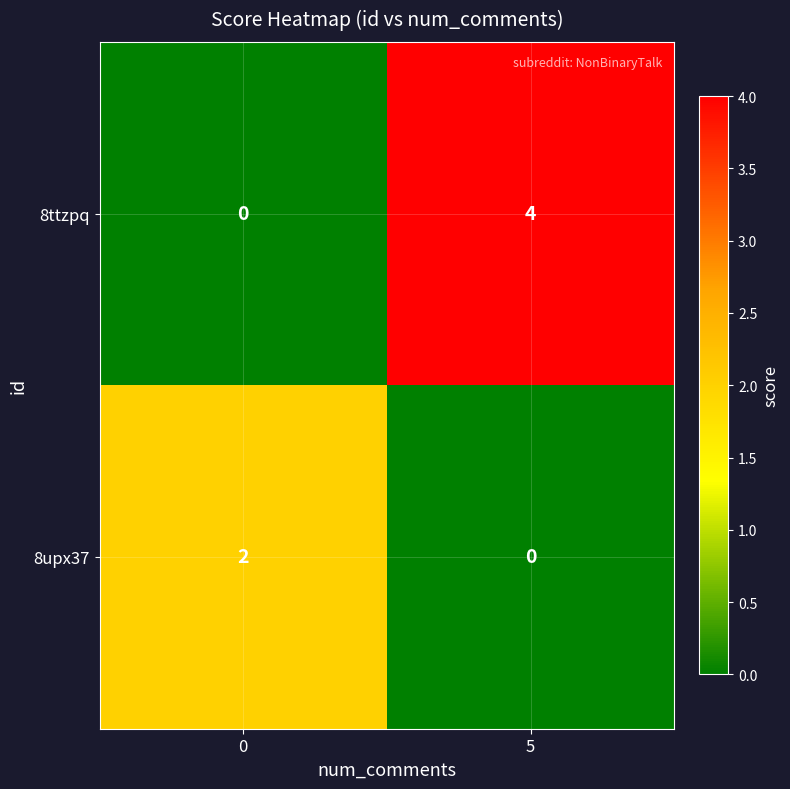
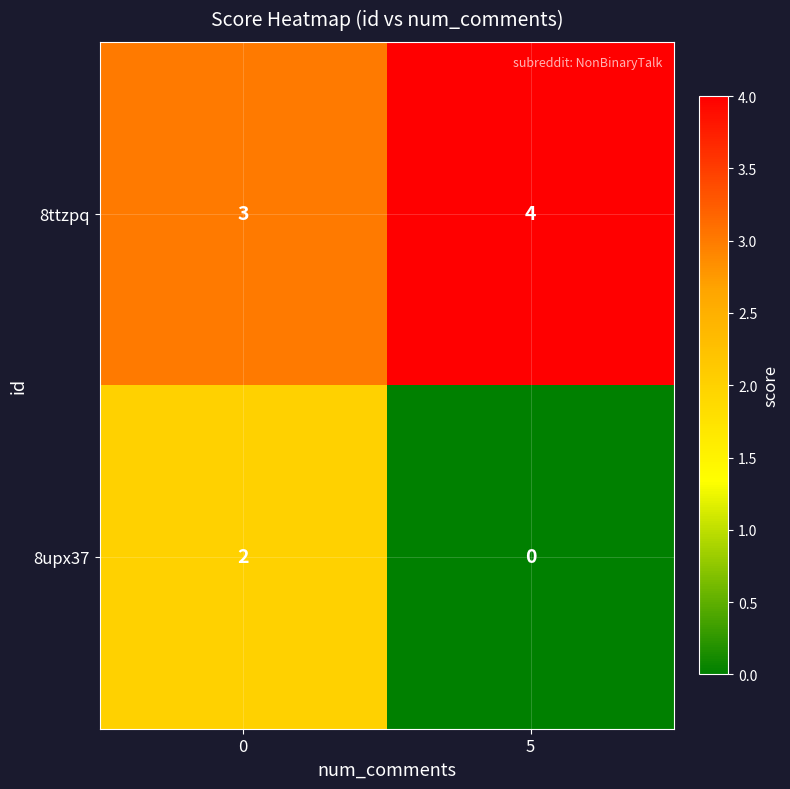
8ttzpq, 0: 0 -> 3
